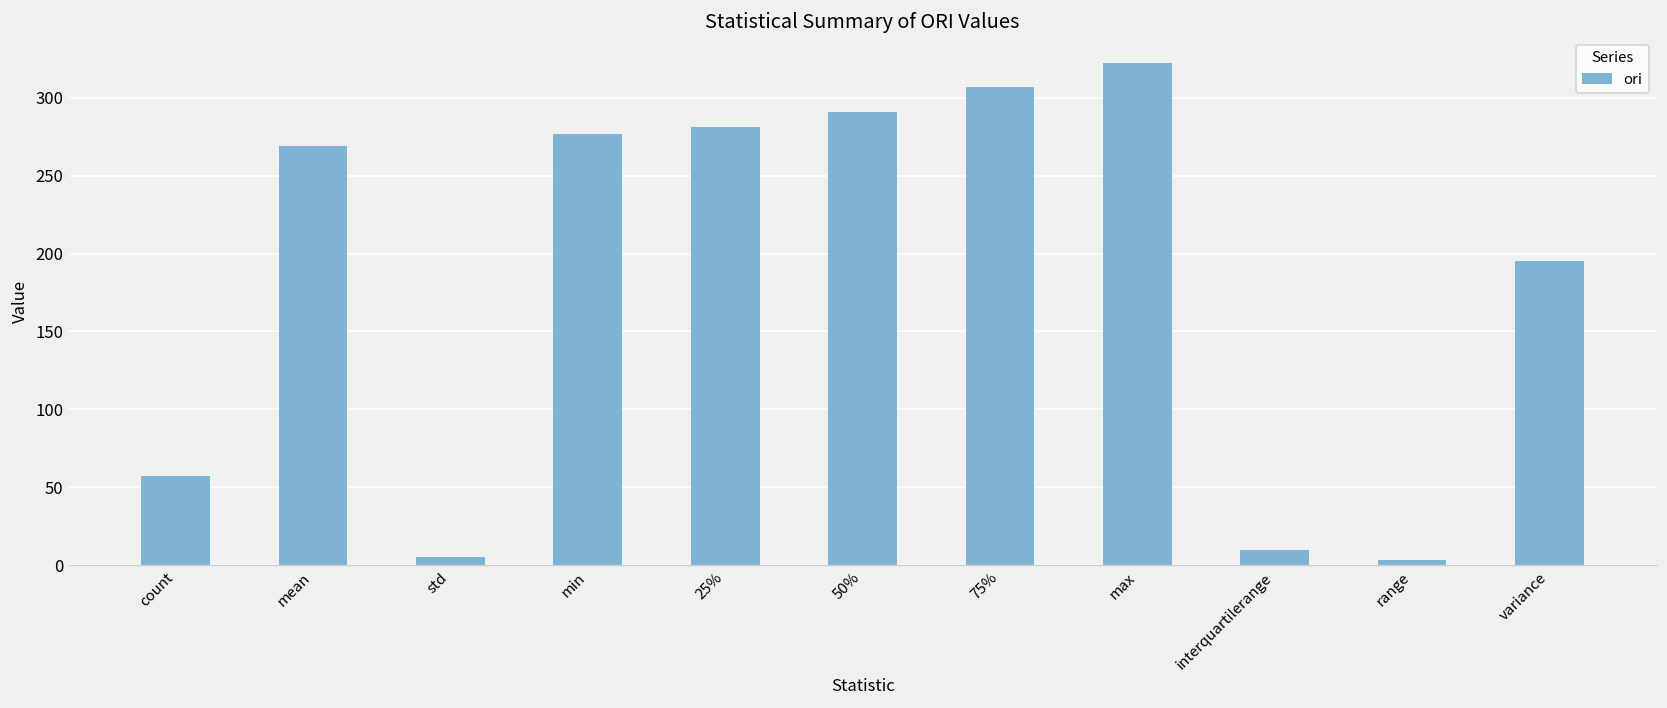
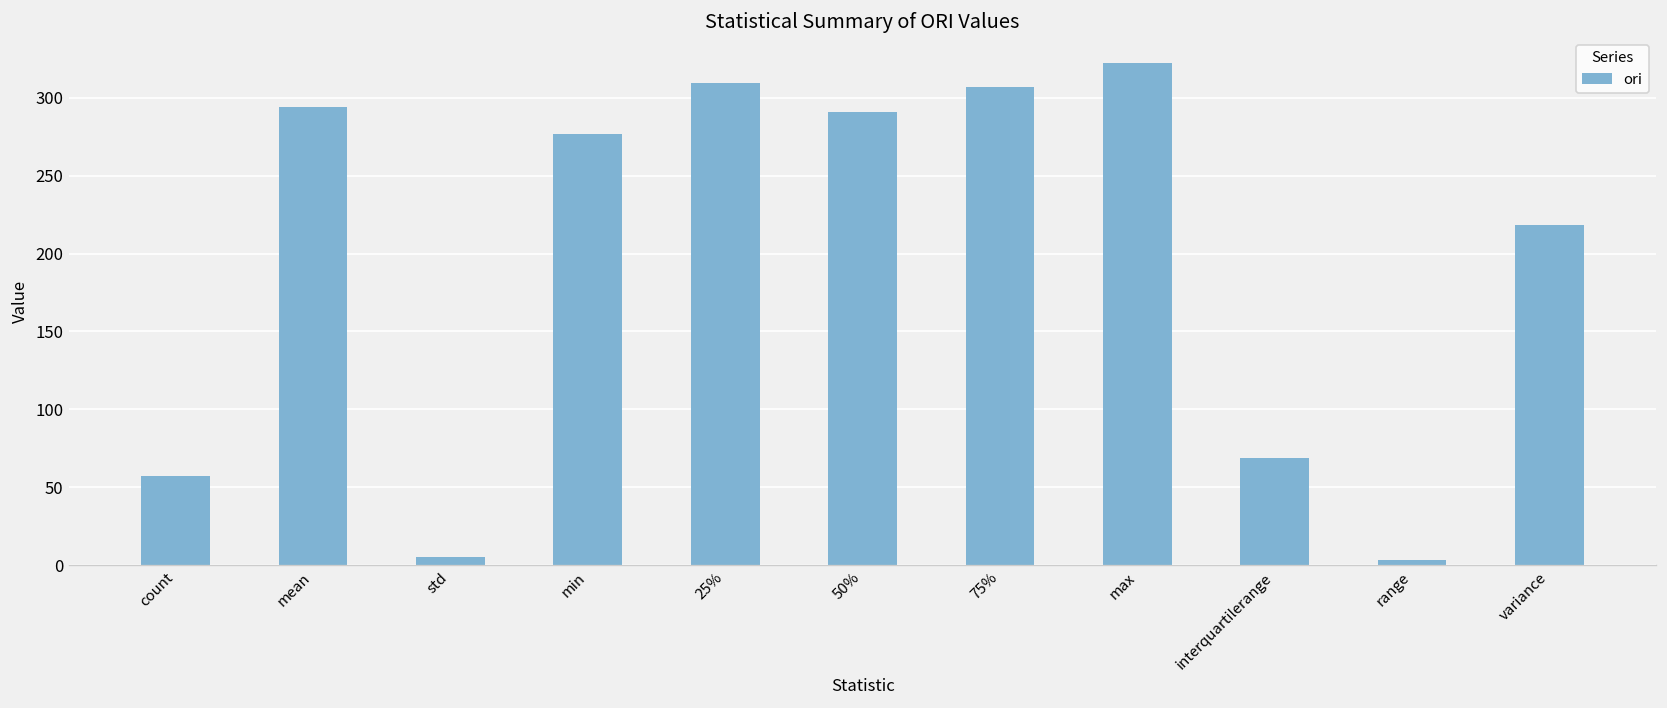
mean: 269 -> 294
25%: 282 -> 310
interquartilerange: 10 -> 69
variance: 195 -> 218
